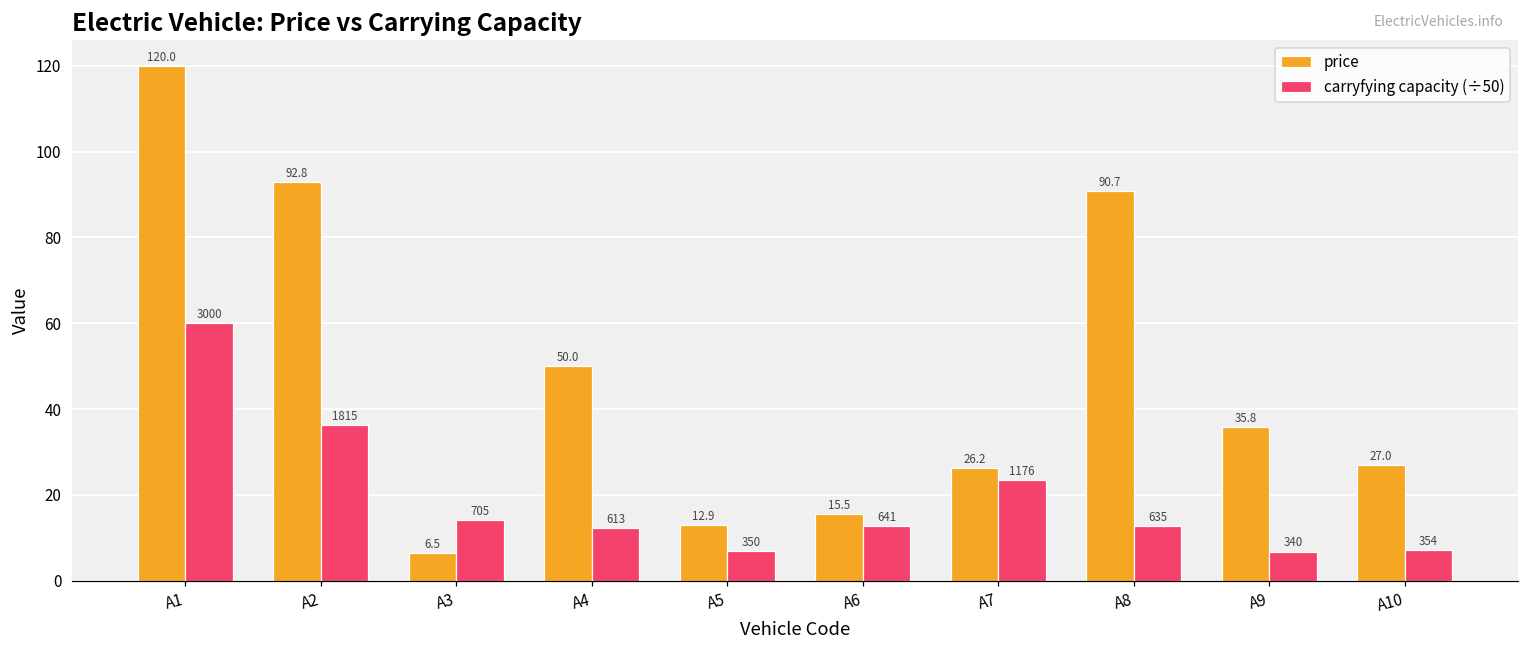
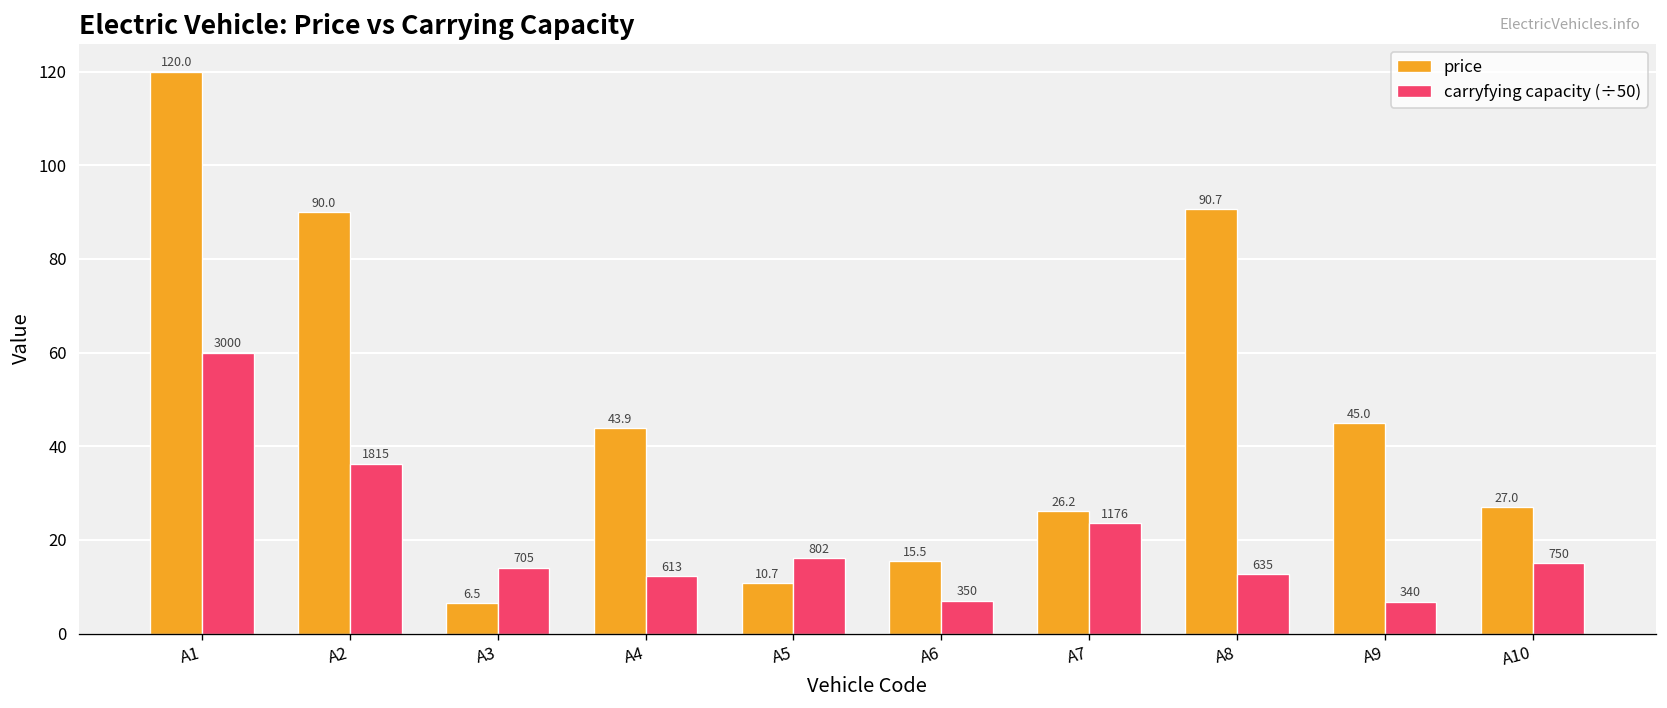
price, A2: 92.8 -> 90.0
price, A4: 50.0 -> 43.9
price, A5: 12.9 -> 10.7
carryfying capacity (÷50), A5: 350 -> 802
carryfying capacity (÷50), A6: 641 -> 350
price, A9: 35.8 -> 45.0
carryfying capacity (÷50), A10: 354 -> 750
